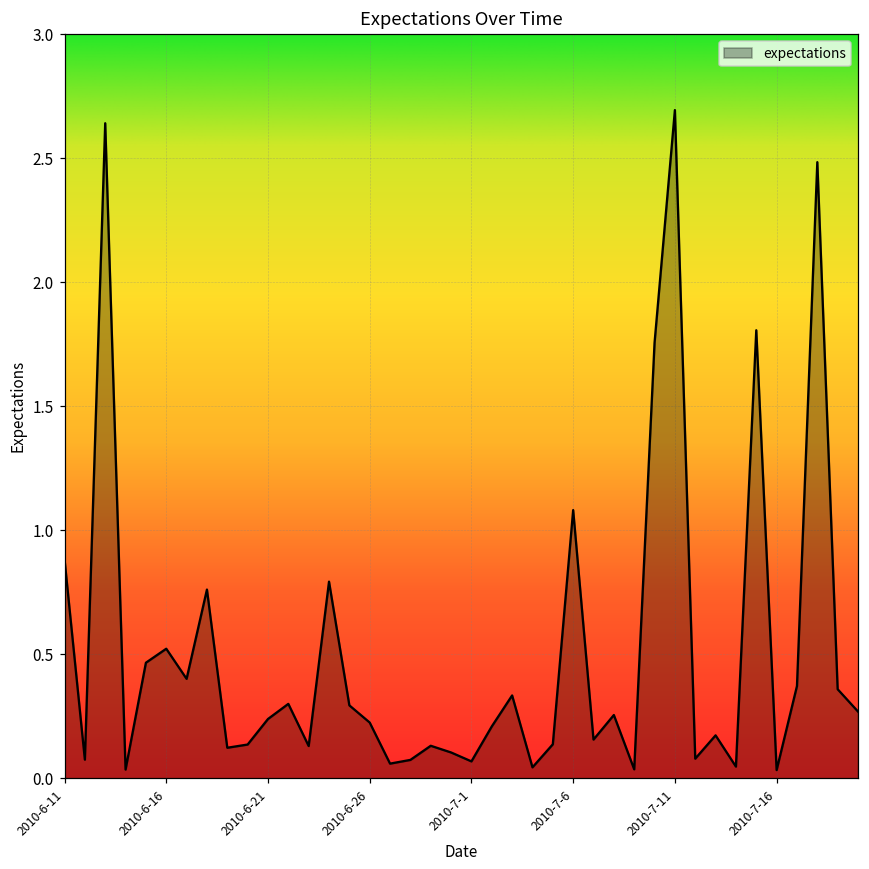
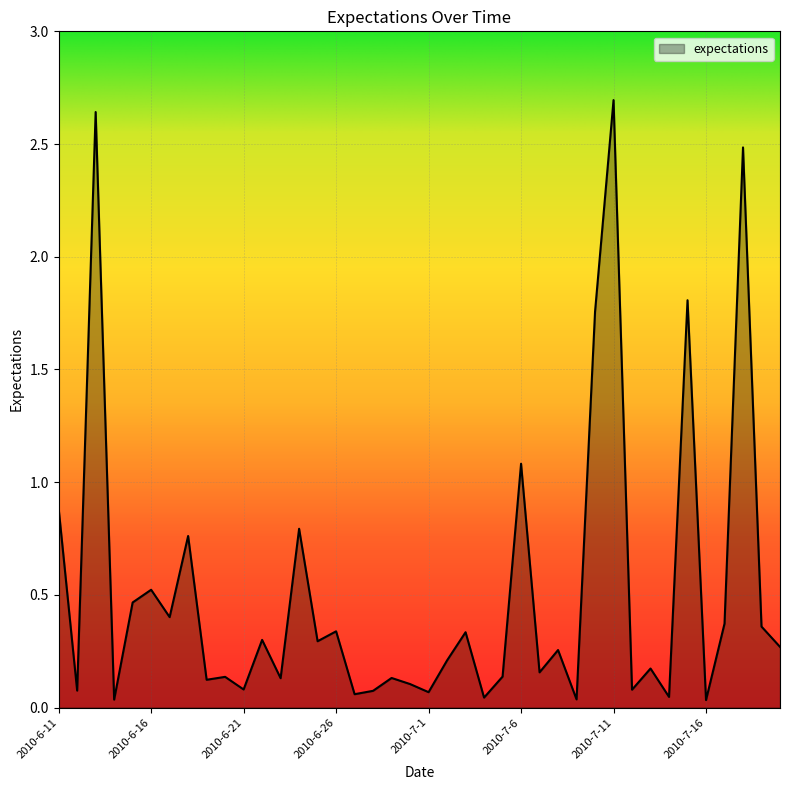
2010-6-21: 0.24 -> 0.08
2010-6-26: 0.22 -> 0.34
